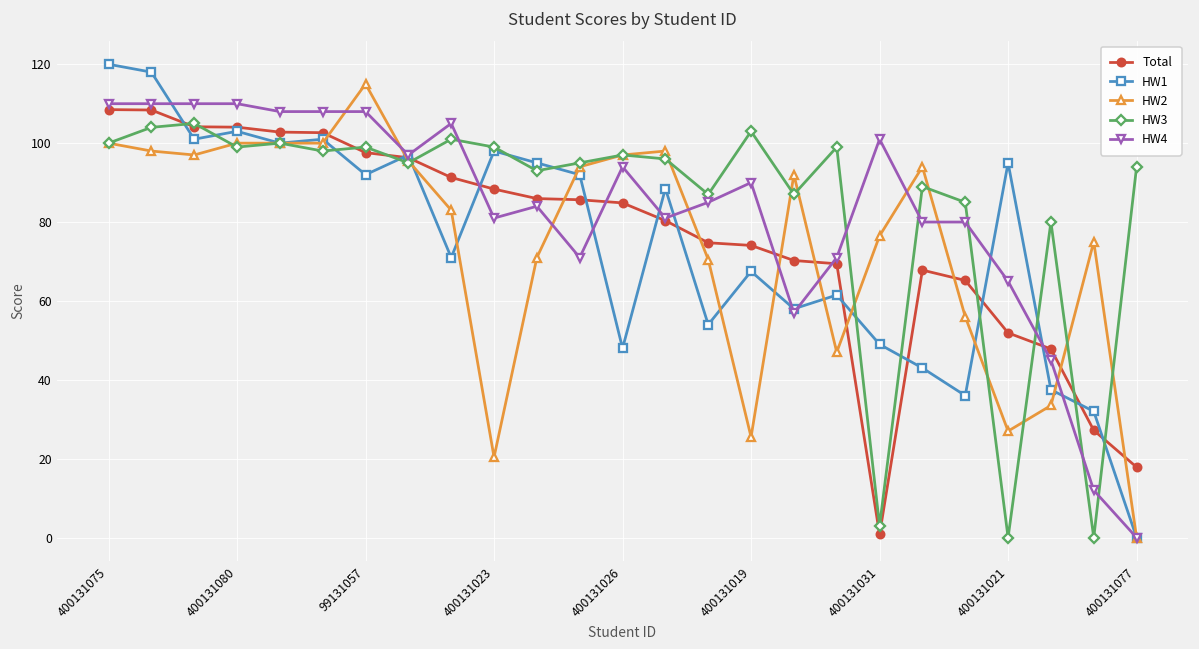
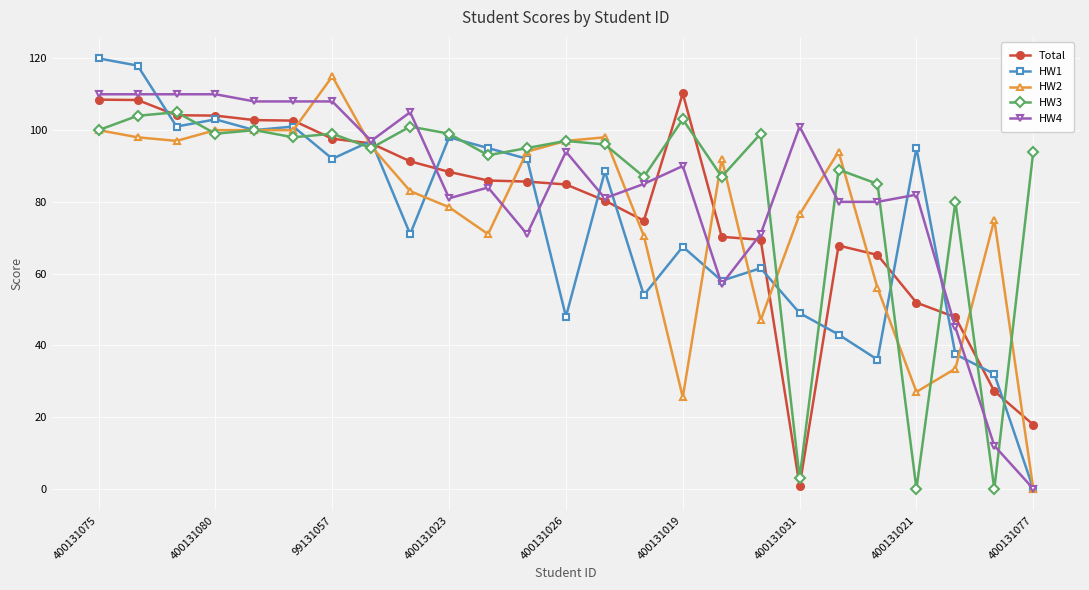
HW2, 400131023: 20 -> 79
Total, 400131019: 74 -> 110
HW4, 400131021: 65 -> 82
